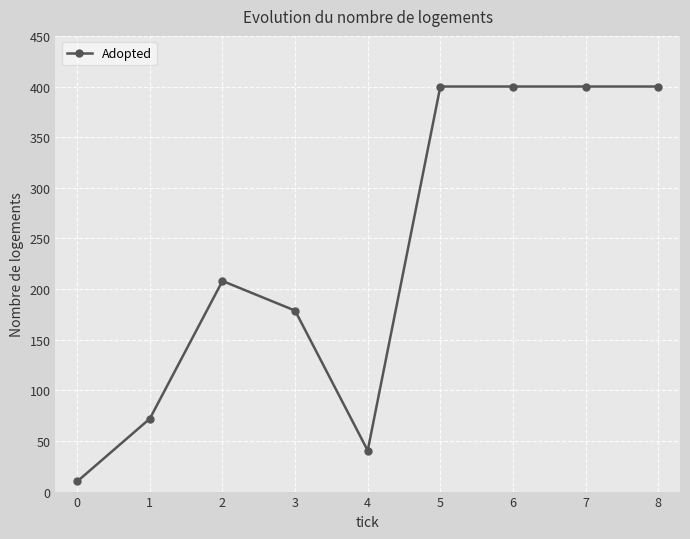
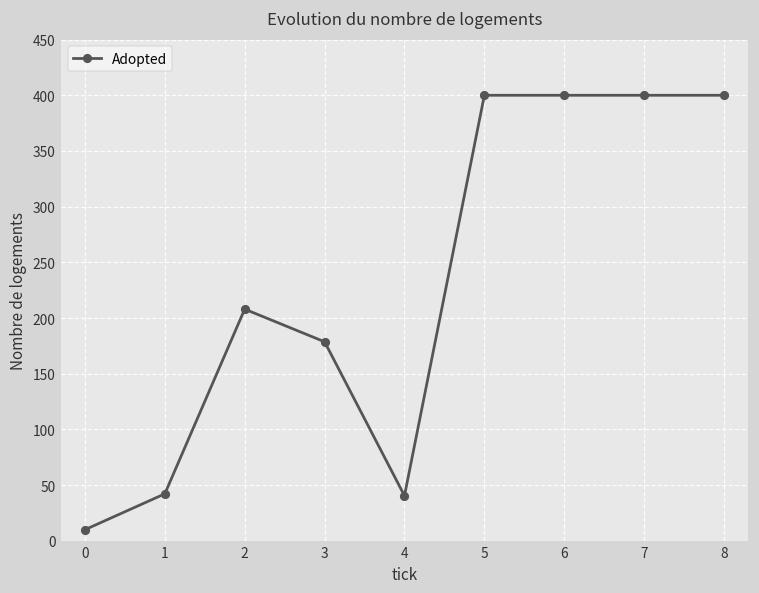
1: 72 -> 42
